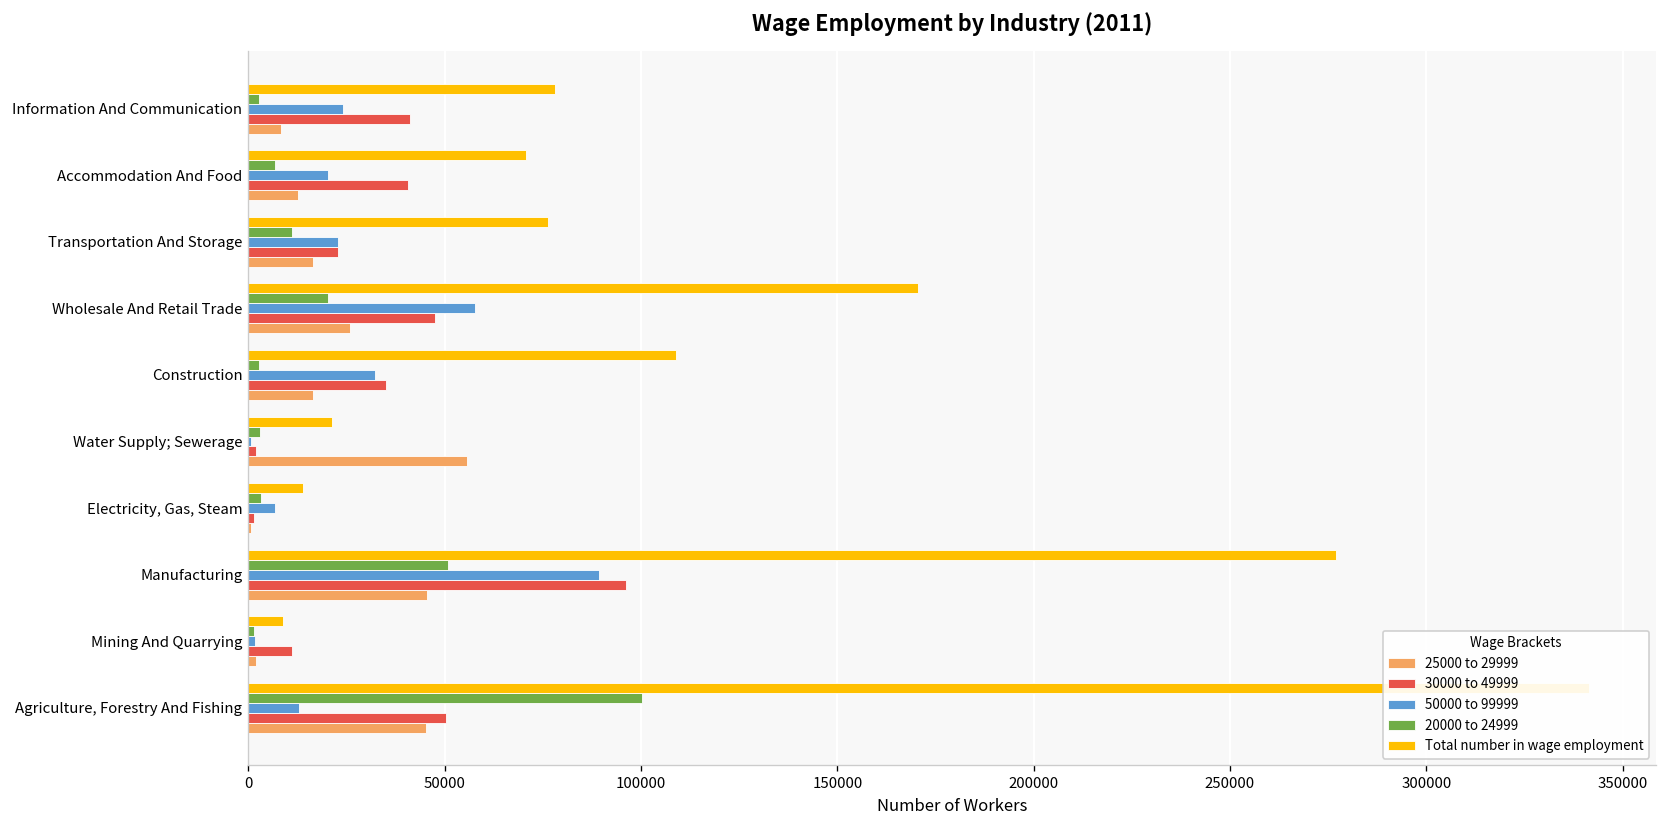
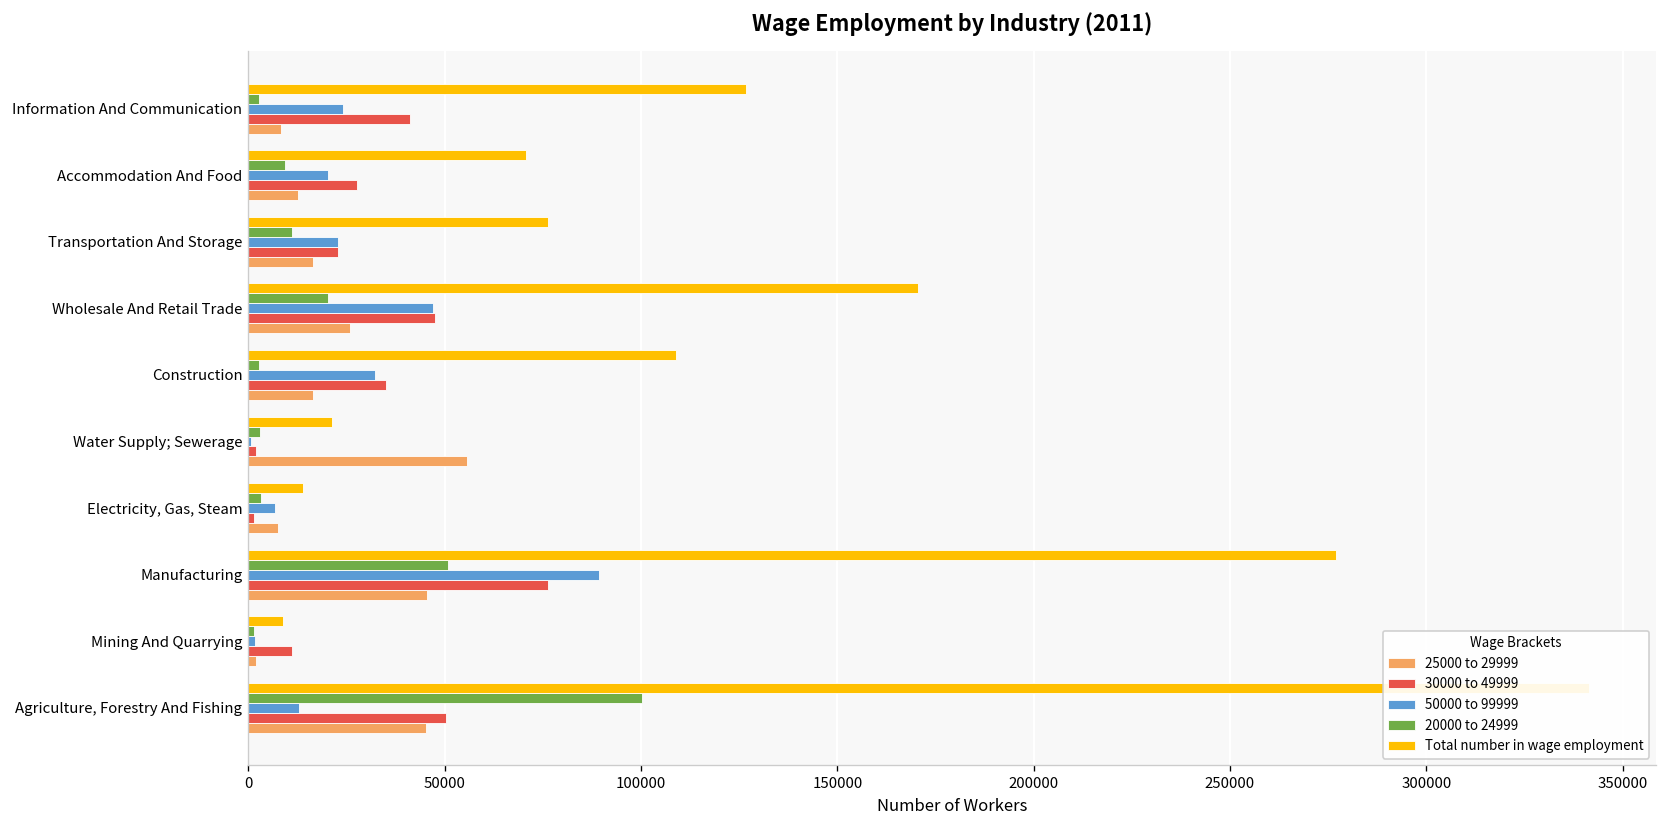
Total number in wage employment, Information And Communication: 78000 -> 127000
20000 to 24999, Accommodation And Food: 7000 -> 9000
30000 to 49999, Accommodation And Food: 41000 -> 28000
50000 to 99999, Wholesale And Retail Trade: 58000 -> 47000
25000 to 29999, Electricity, Gas, Steam: 1000 -> 8000
30000 to 49999, Manufacturing: 96000 -> 76000
